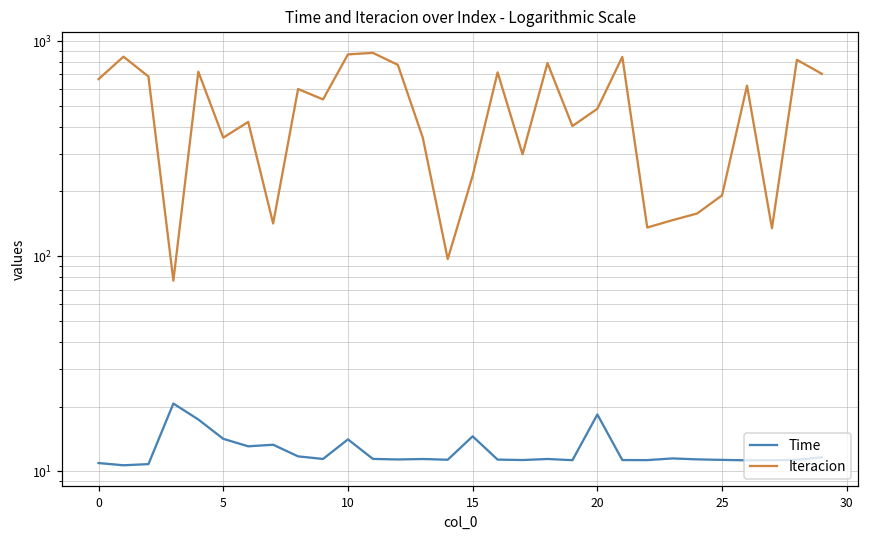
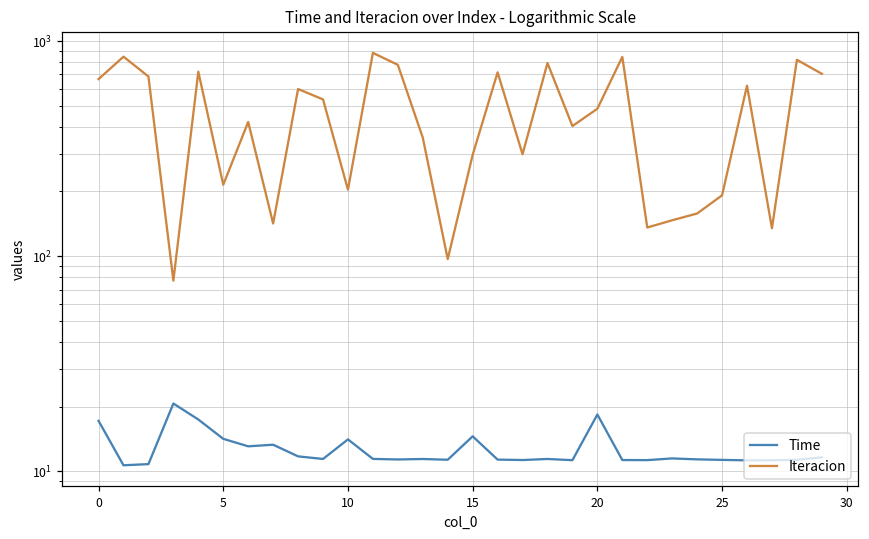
Time, 0: 11 -> 17
Iteracion, 5: 360 -> 220
Iteracion, 10: 900 -> 200
Iteracion, 15: 240 -> 300
